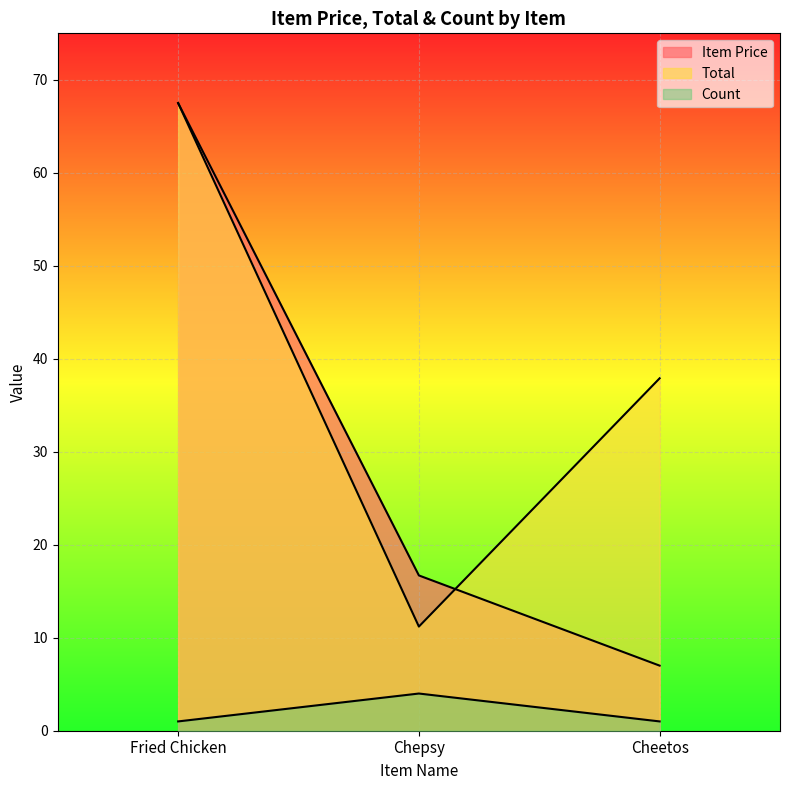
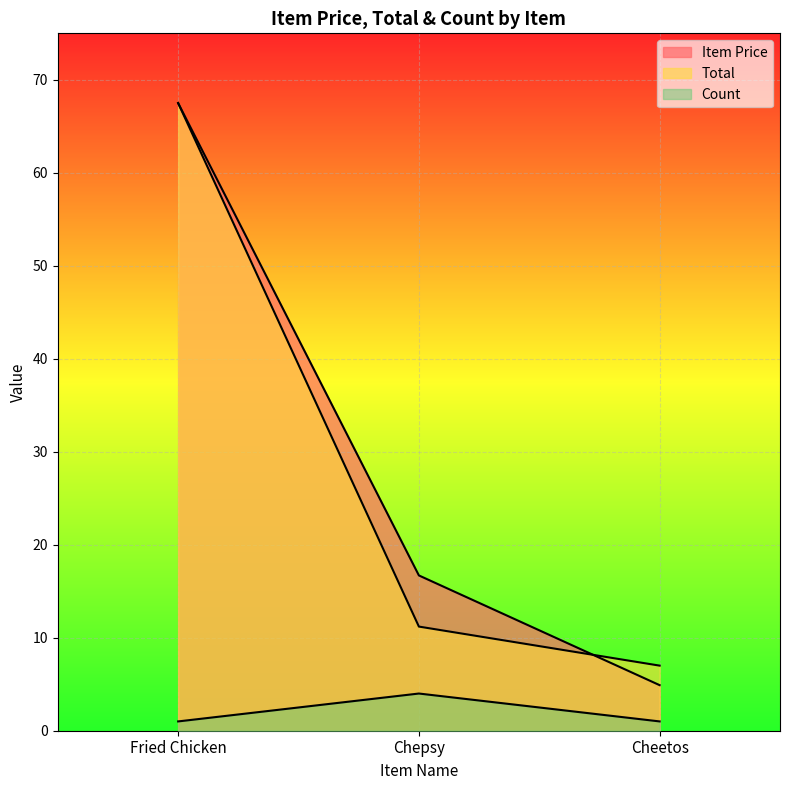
Item Price, Cheetos: 7 -> 5
Total, Cheetos: 38 -> 7
